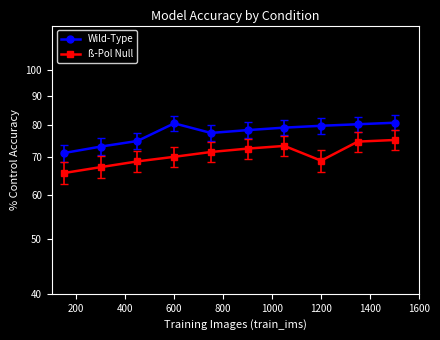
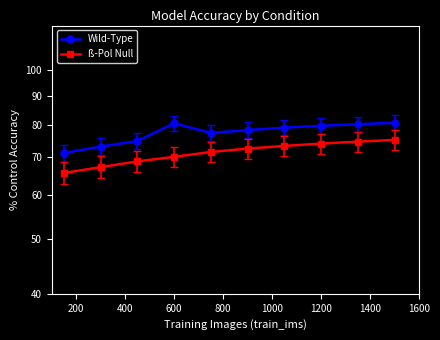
ß-Pol Null, 1200: 69 -> 74
